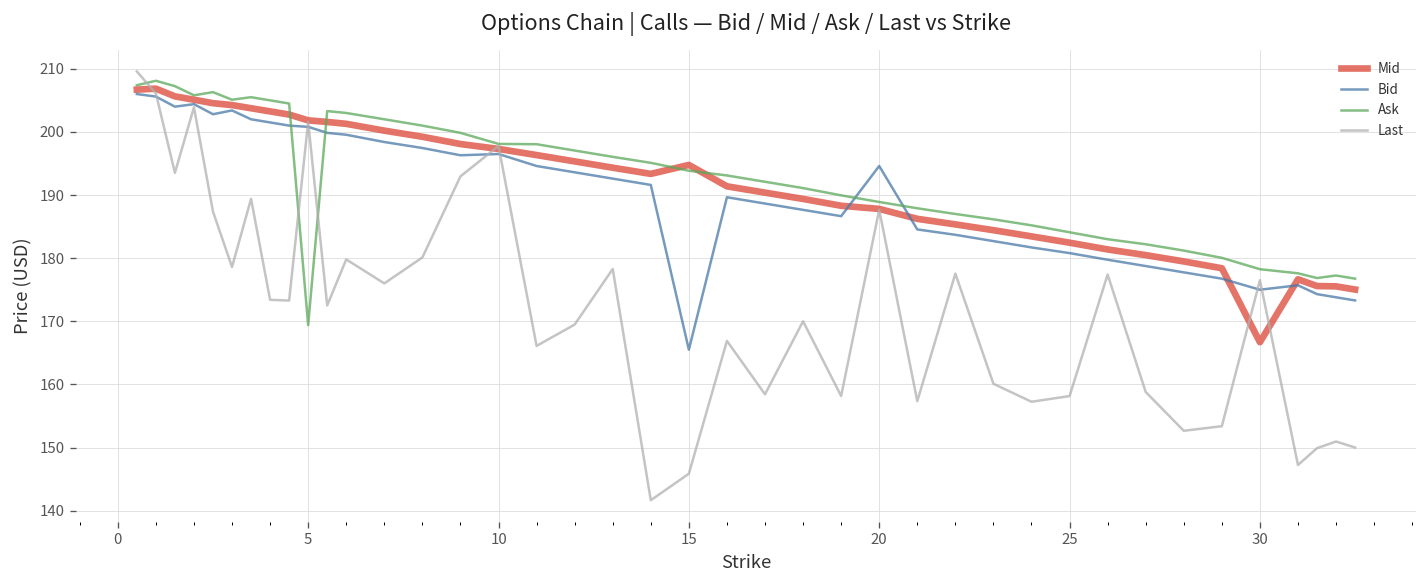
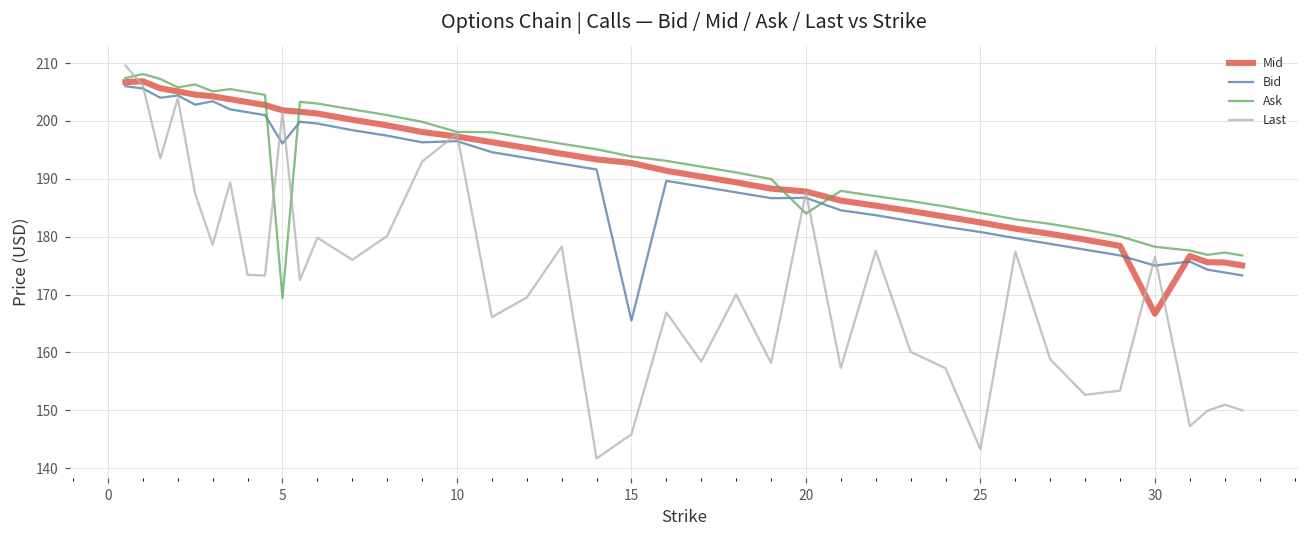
Bid, 5: 201 -> 196
Mid, 15: 195 -> 193
Bid, 20: 195 -> 187
Ask, 20: 189 -> 184
Last, 25: 158 -> 143
